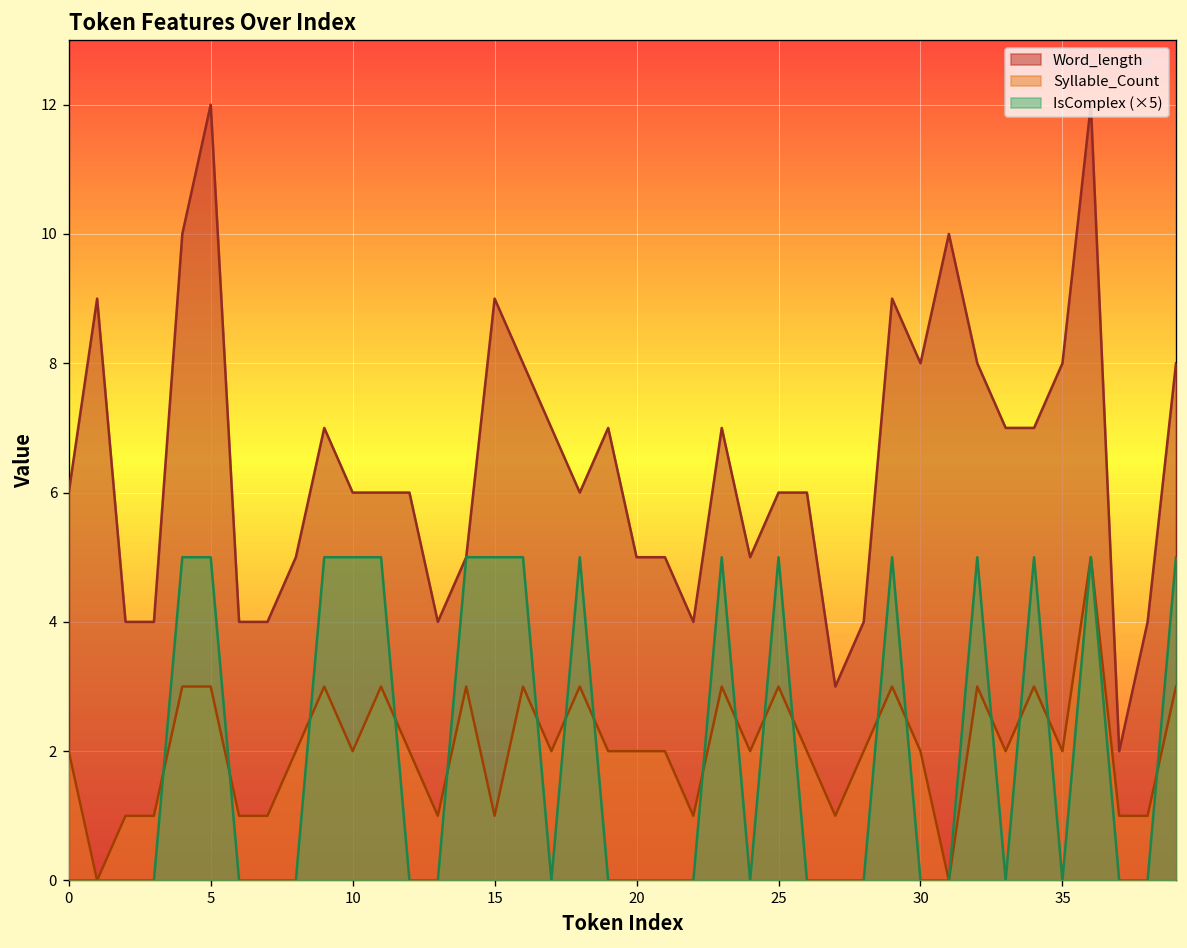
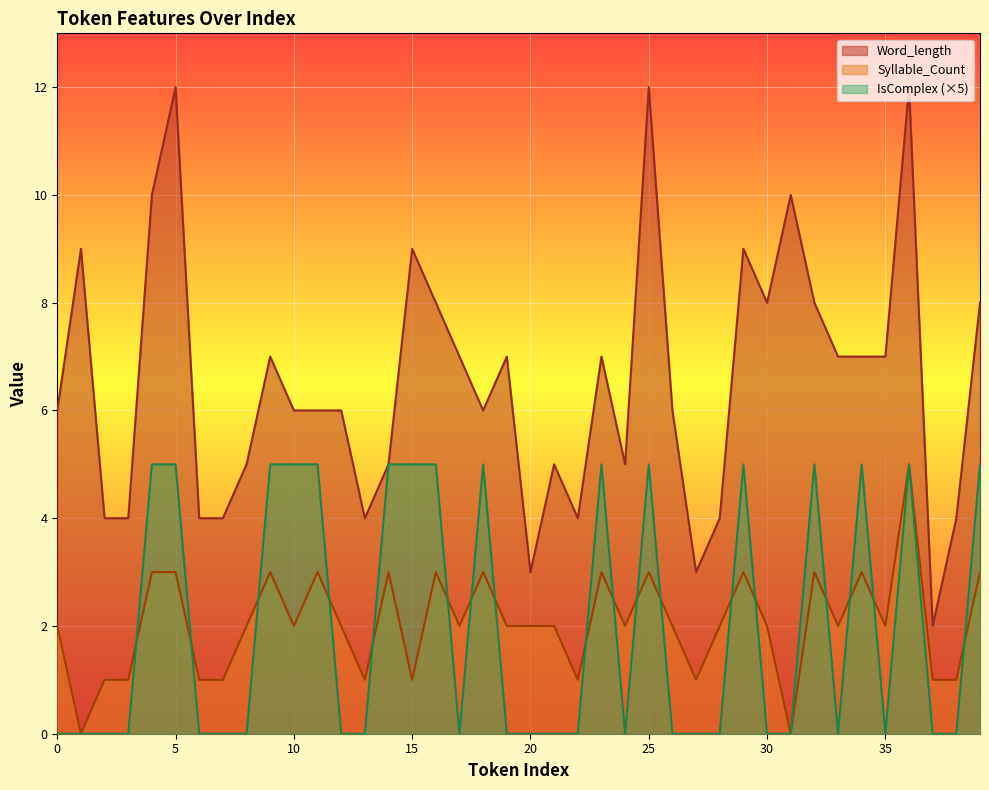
Word_length, 20: 5 -> 3
Word_length, 25: 6 -> 12
Word_length, 35: 8 -> 7
